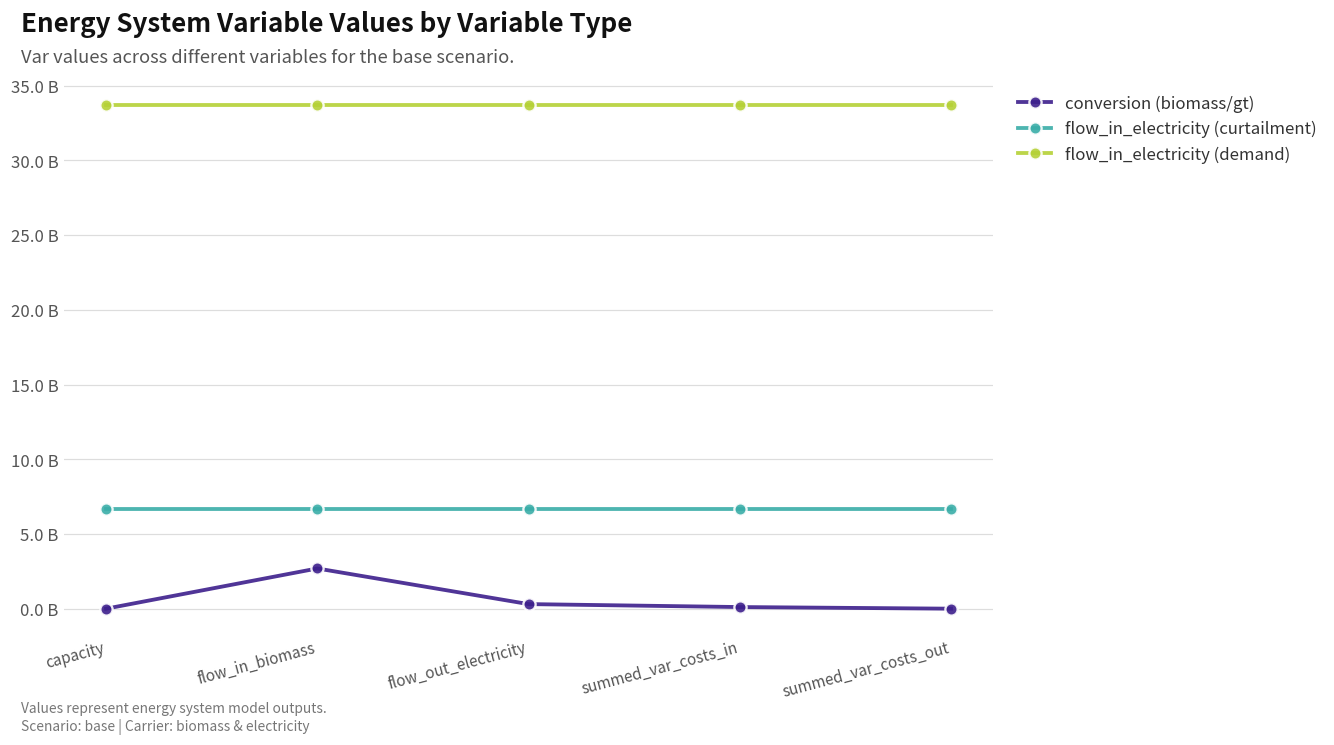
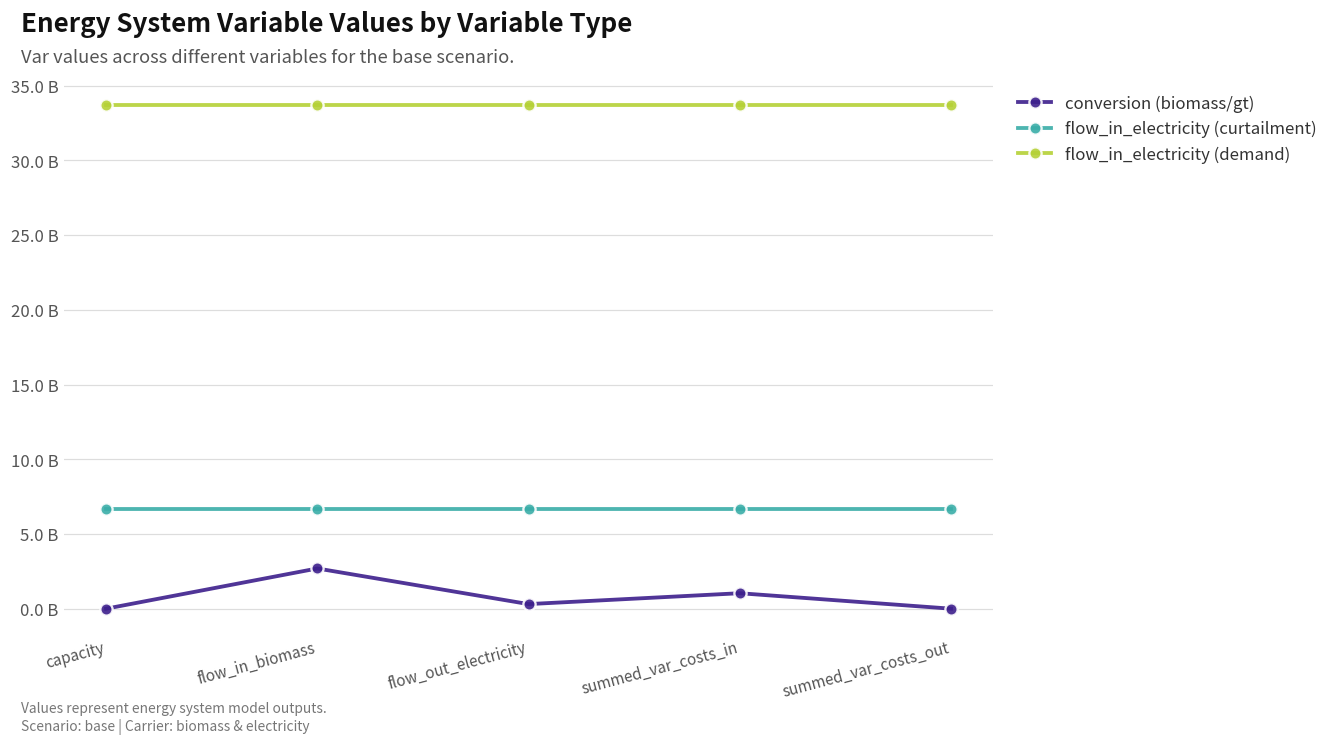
conversion (biomass/gt), summed_var_costs_in: 100000000 -> 1000000000
